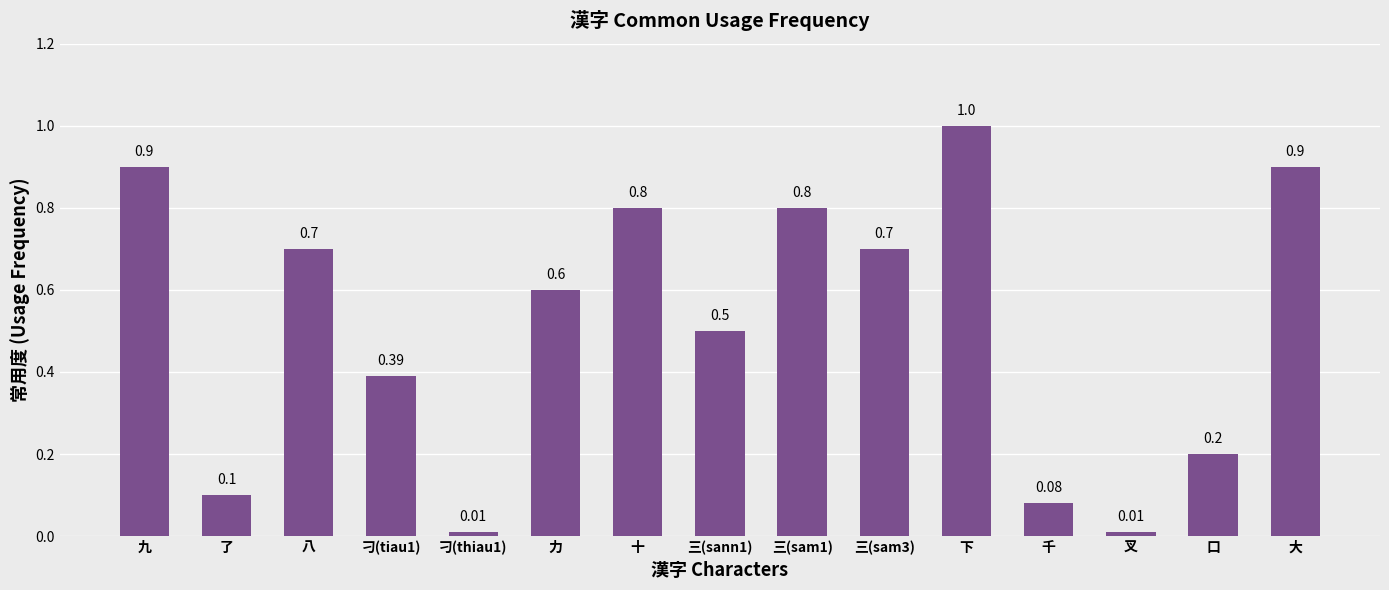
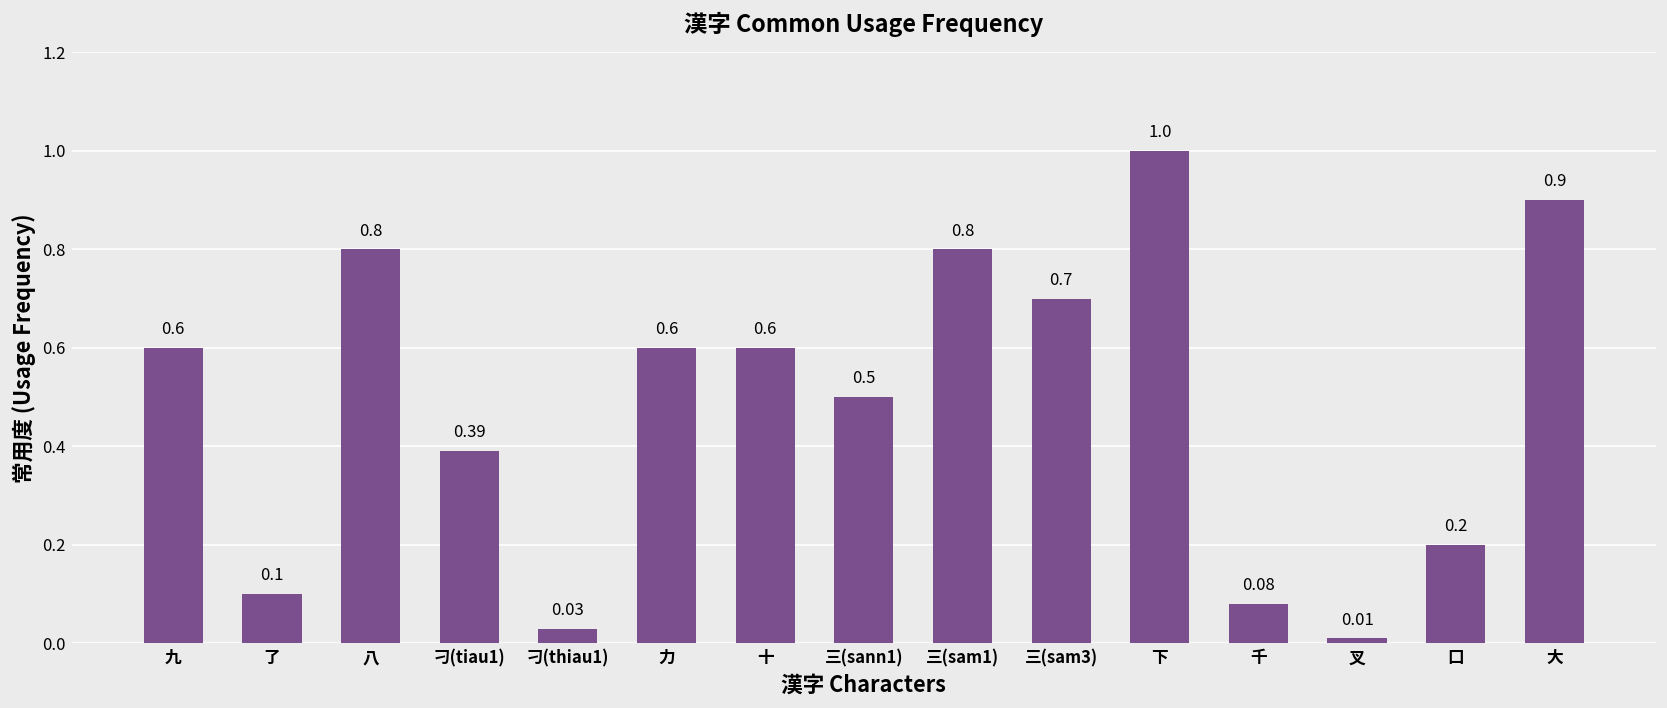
九: 0.9 -> 0.6
八: 0.7 -> 0.8
刁(thiau1): 0.01 -> 0.03
十: 0.8 -> 0.6
